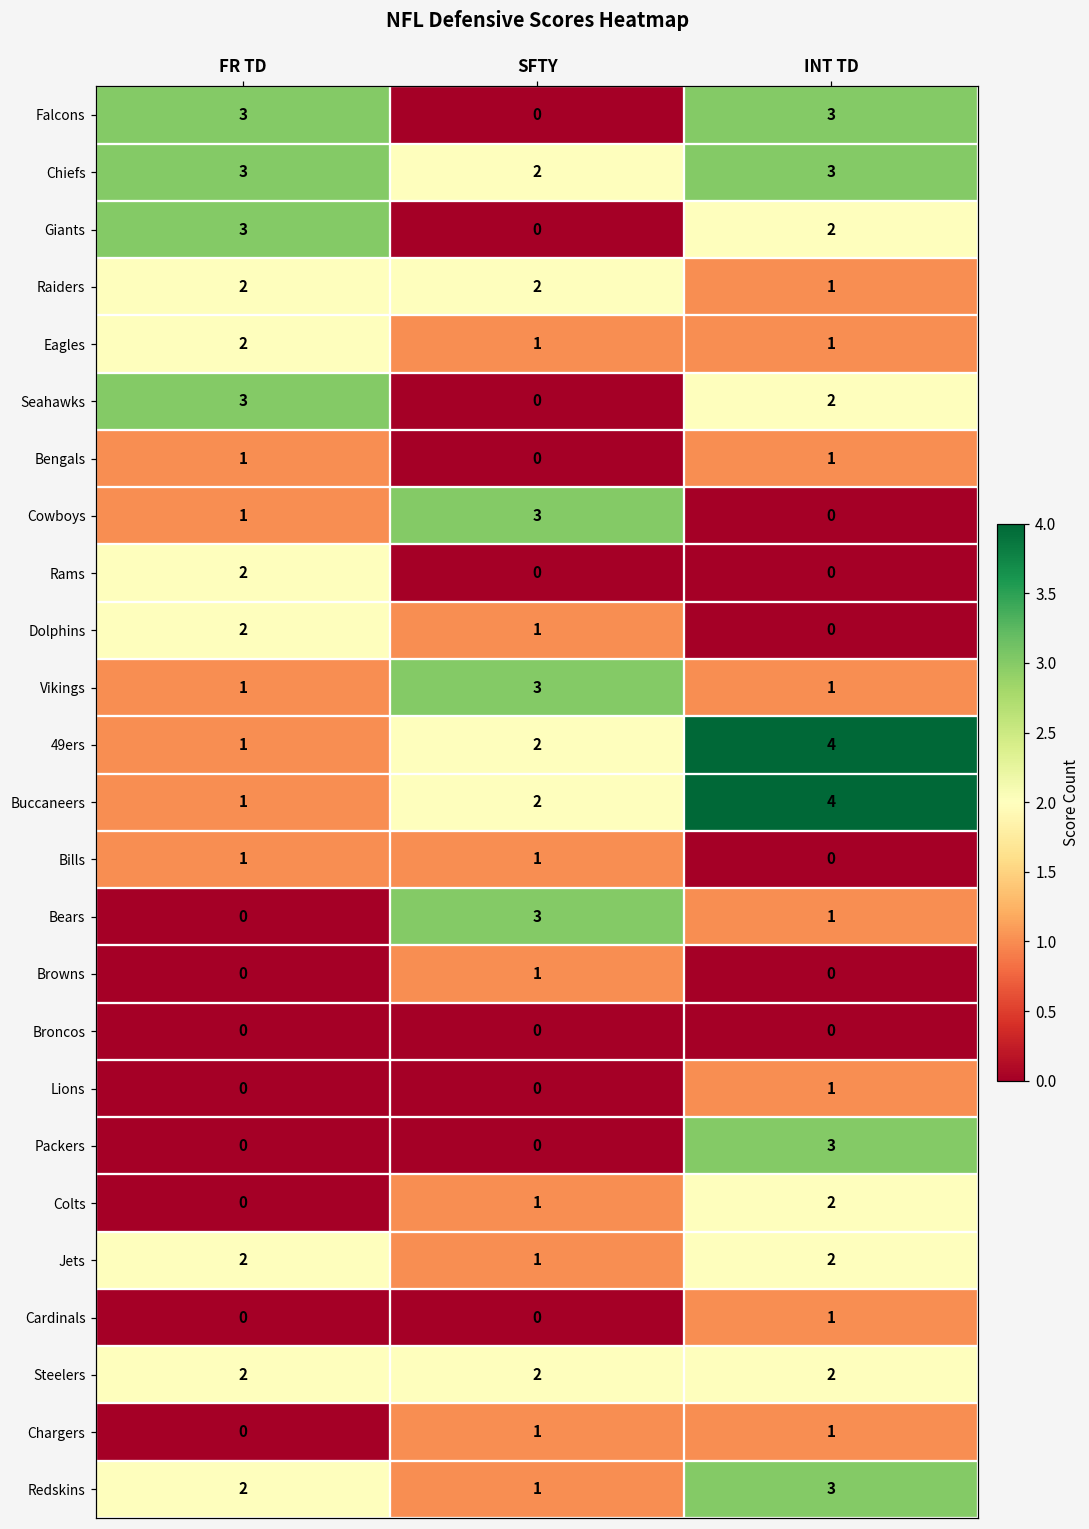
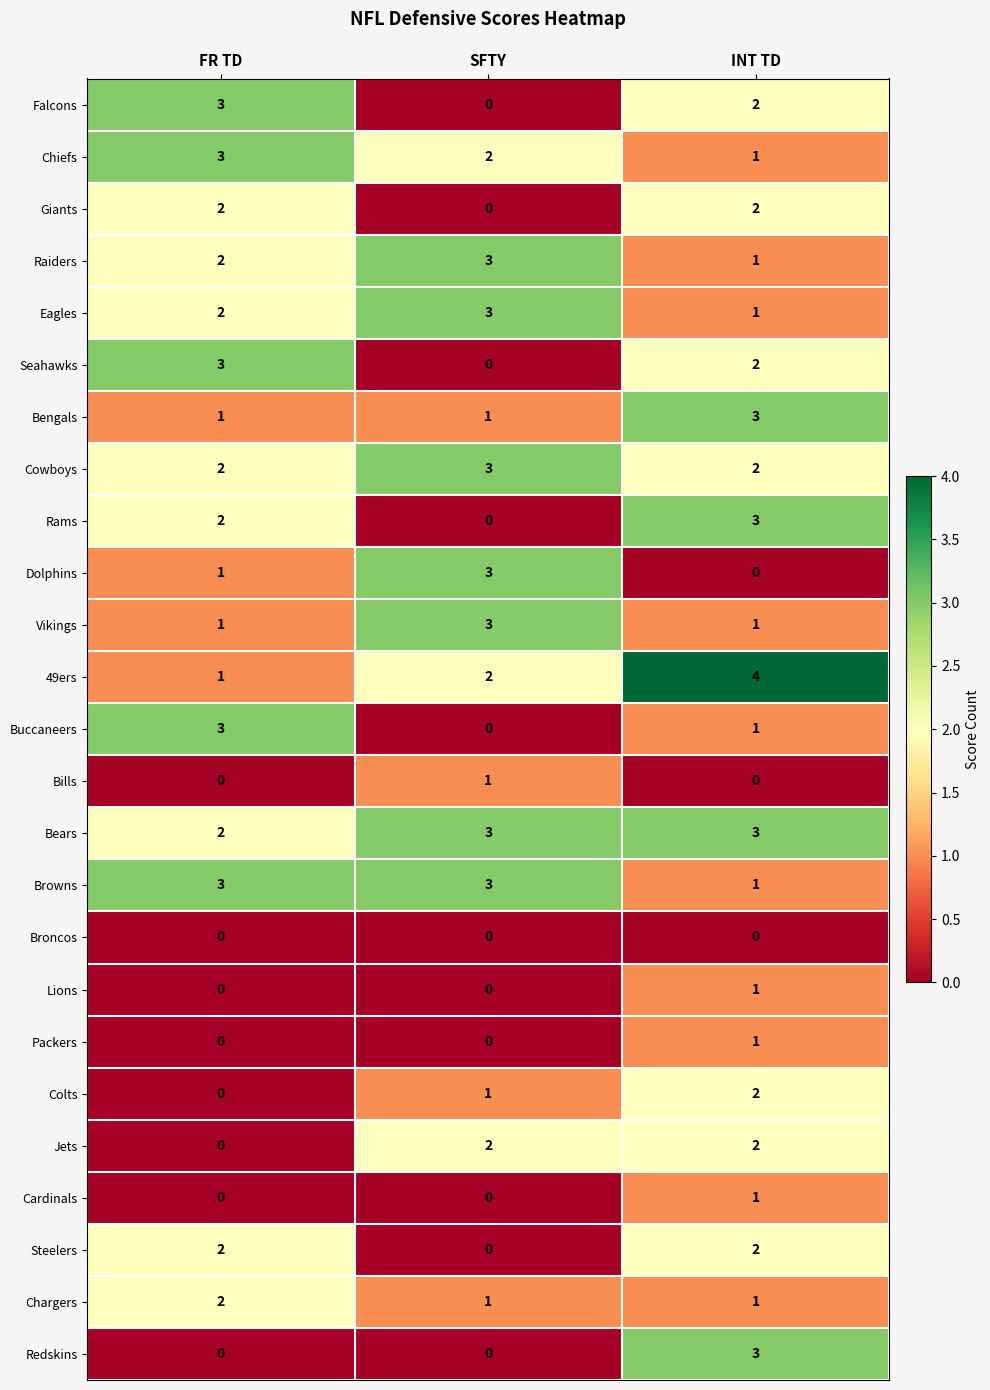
Falcons, INT TD: 3 -> 2
Chiefs, INT TD: 3 -> 1
Giants, FR TD: 3 -> 2
Raiders, SFTY: 2 -> 3
Eagles, SFTY: 1 -> 3
Bengals, SFTY: 0 -> 1
Bengals, INT TD: 1 -> 3
Cowboys, FR TD: 1 -> 2
Cowboys, INT TD: 0 -> 2
Rams, INT TD: 0 -> 3
Dolphins, FR TD: 2 -> 1
Dolphins, SFTY: 1 -> 3
Buccaneers, FR TD: 1 -> 3
Buccaneers, SFTY: 2 -> 0
Buccaneers, INT TD: 4 -> 1
Bills, FR TD: 1 -> 0
Bears, FR TD: 0 -> 2
Bears, INT TD: 1 -> 3
Browns, FR TD: 0 -> 3
Browns, SFTY: 1 -> 3
Browns, INT TD: 0 -> 1
Packers, INT TD: 3 -> 1
Jets, FR TD: 2 -> 0
Jets, SFTY: 1 -> 2
Steelers, SFTY: 2 -> 0
Chargers, FR TD: 0 -> 2
Redskins, FR TD: 2 -> 0
Redskins, SFTY: 1 -> 0
